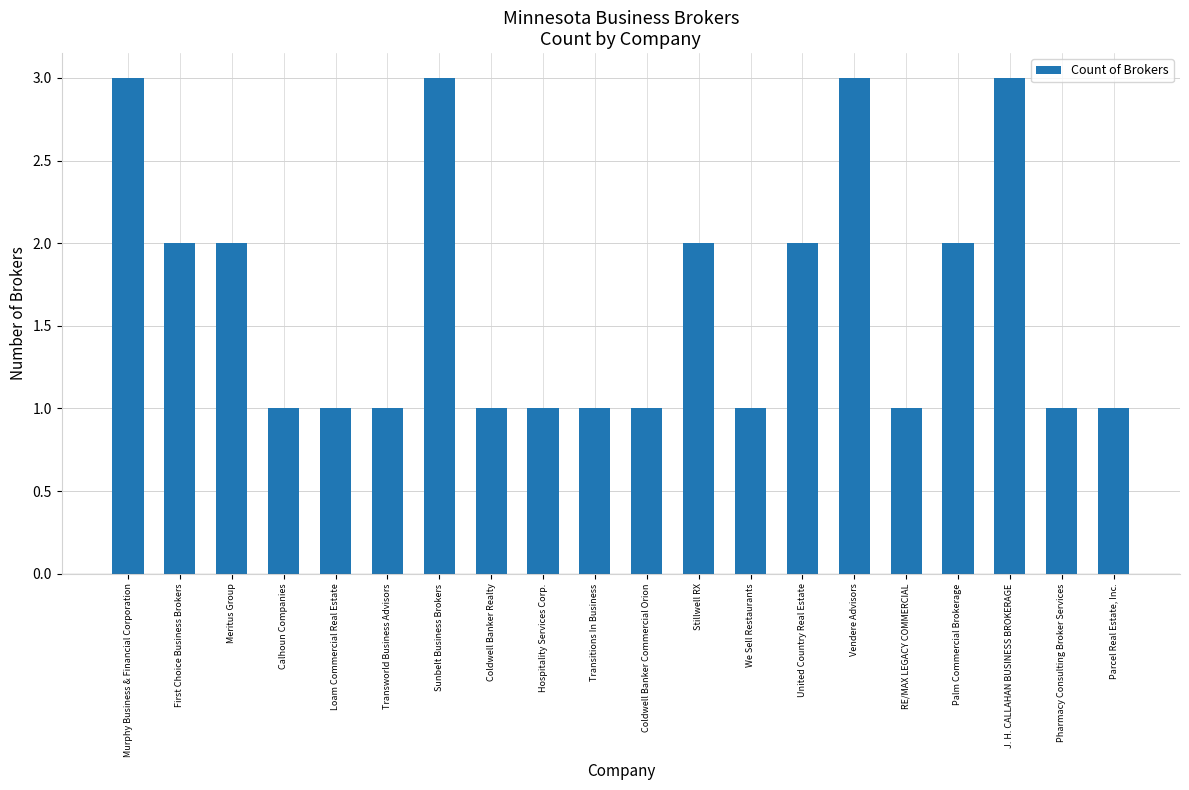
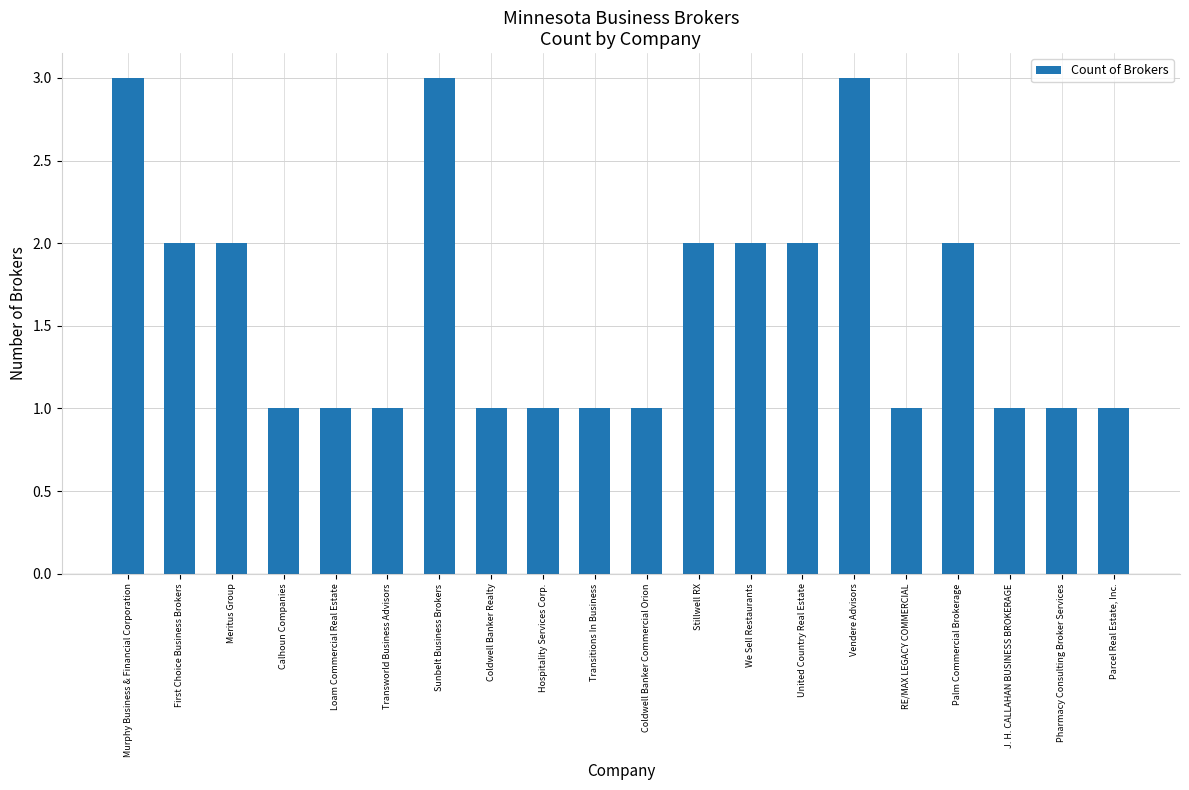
We Sell Restaurants: 1 -> 2
J. H. CALLAHAN BUSINESS BROKERAGE: 3 -> 1
